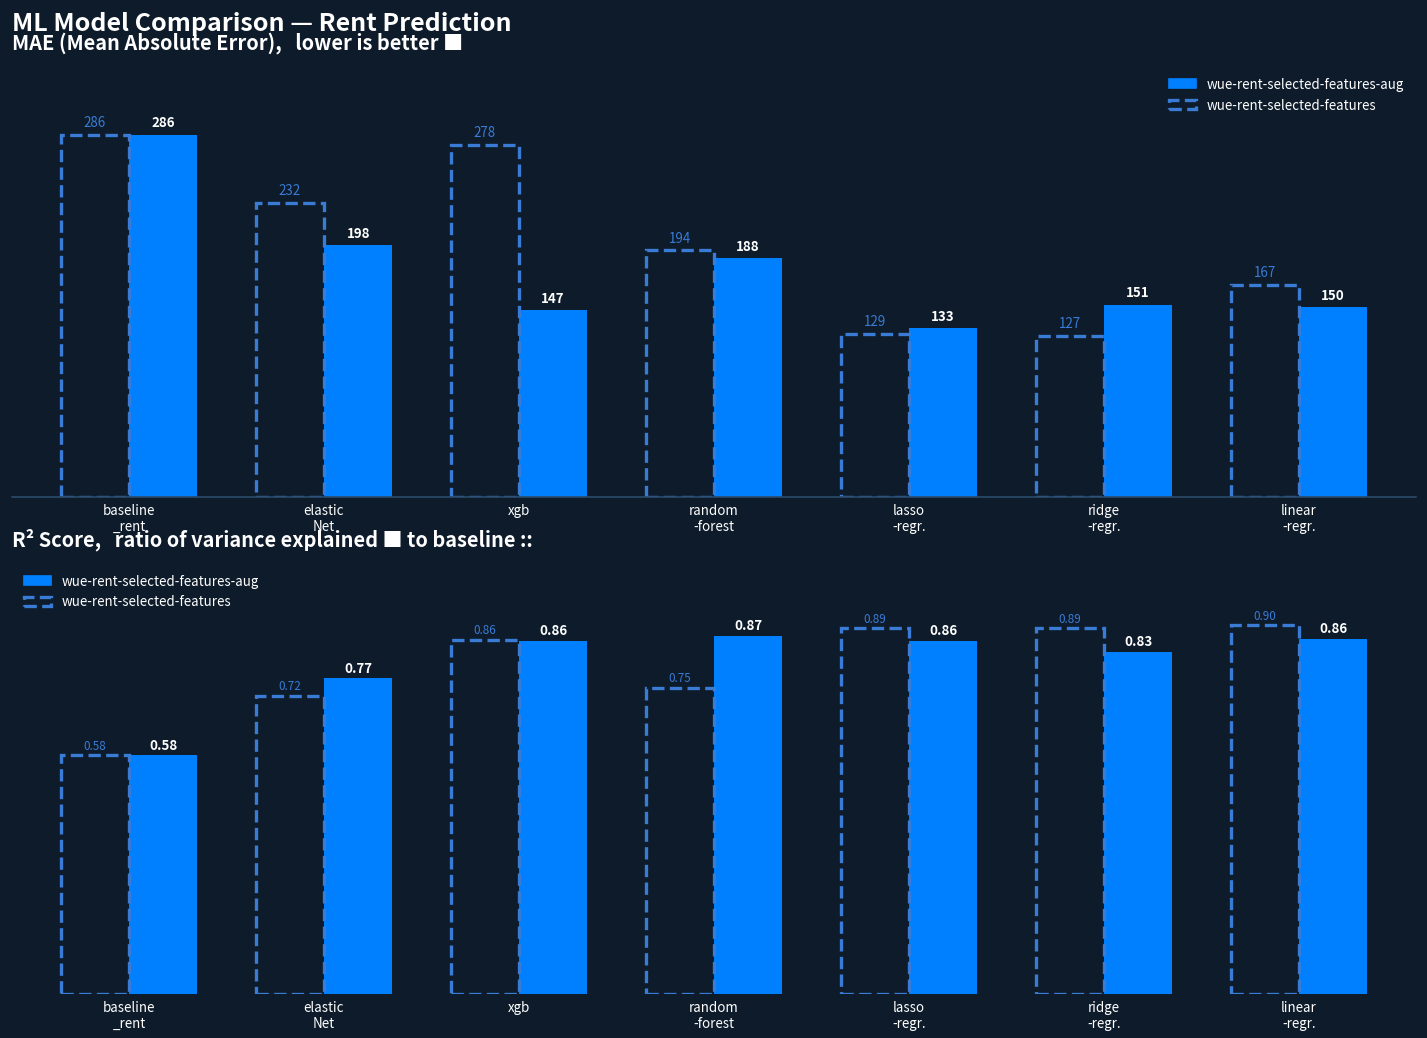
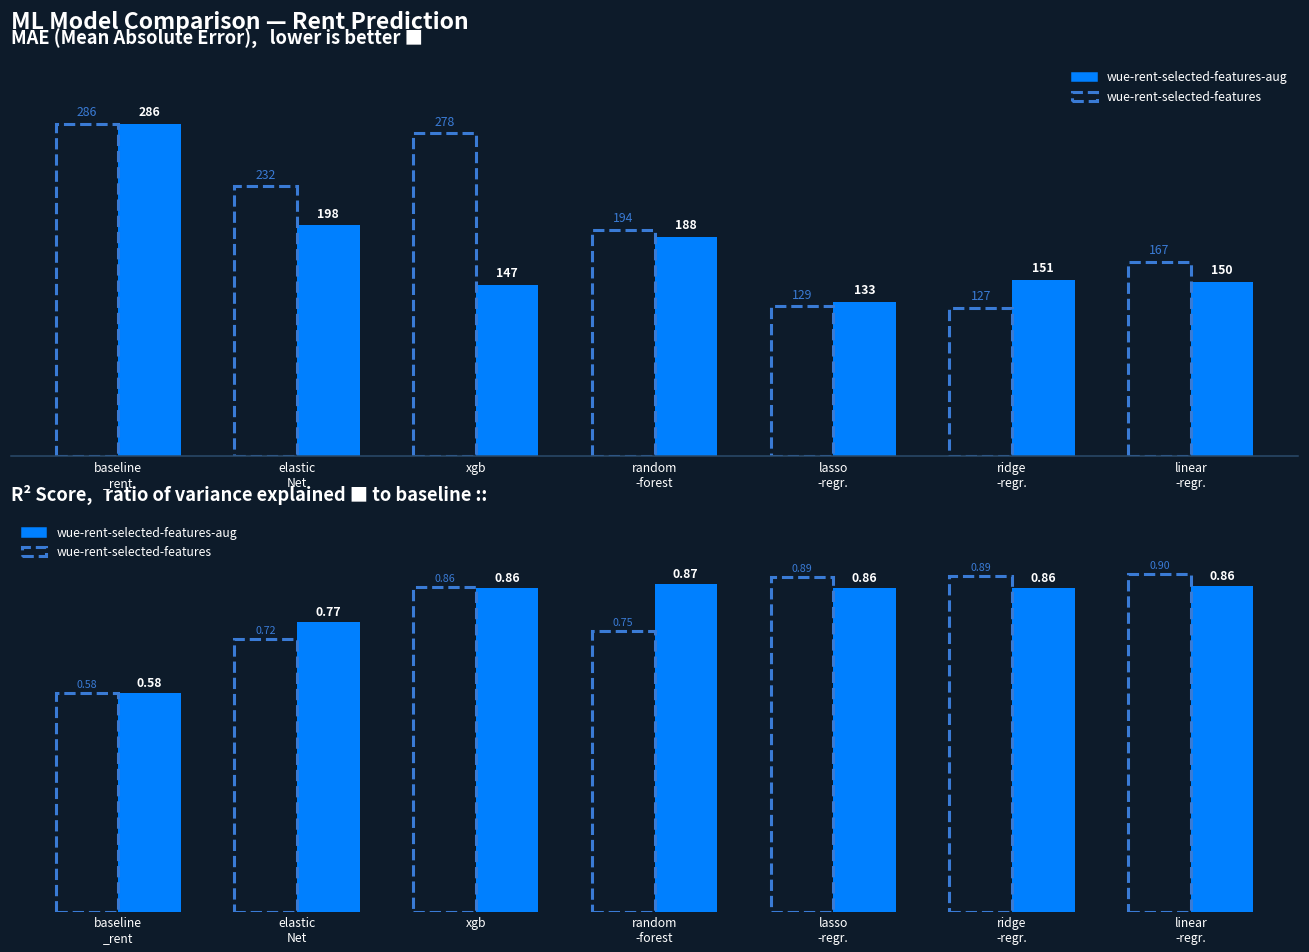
R² Score, ratio of variance explained ■ to baseline ::, wue-rent-selected-features-aug, ridge -regr.: 0.83 -> 0.86
